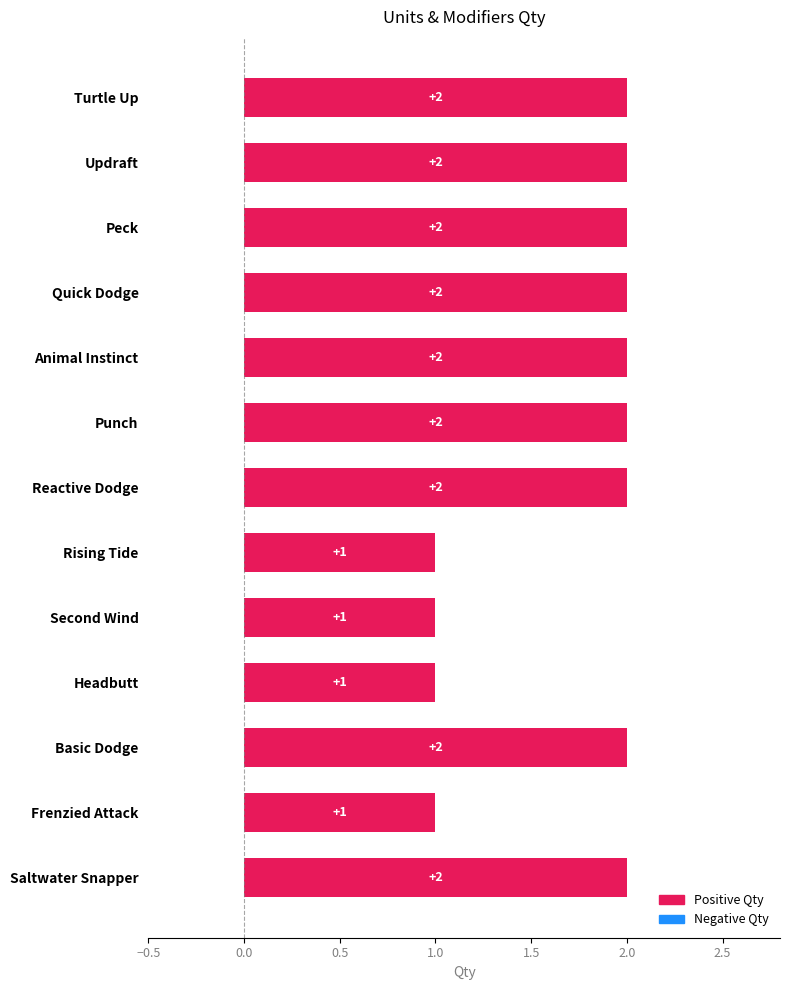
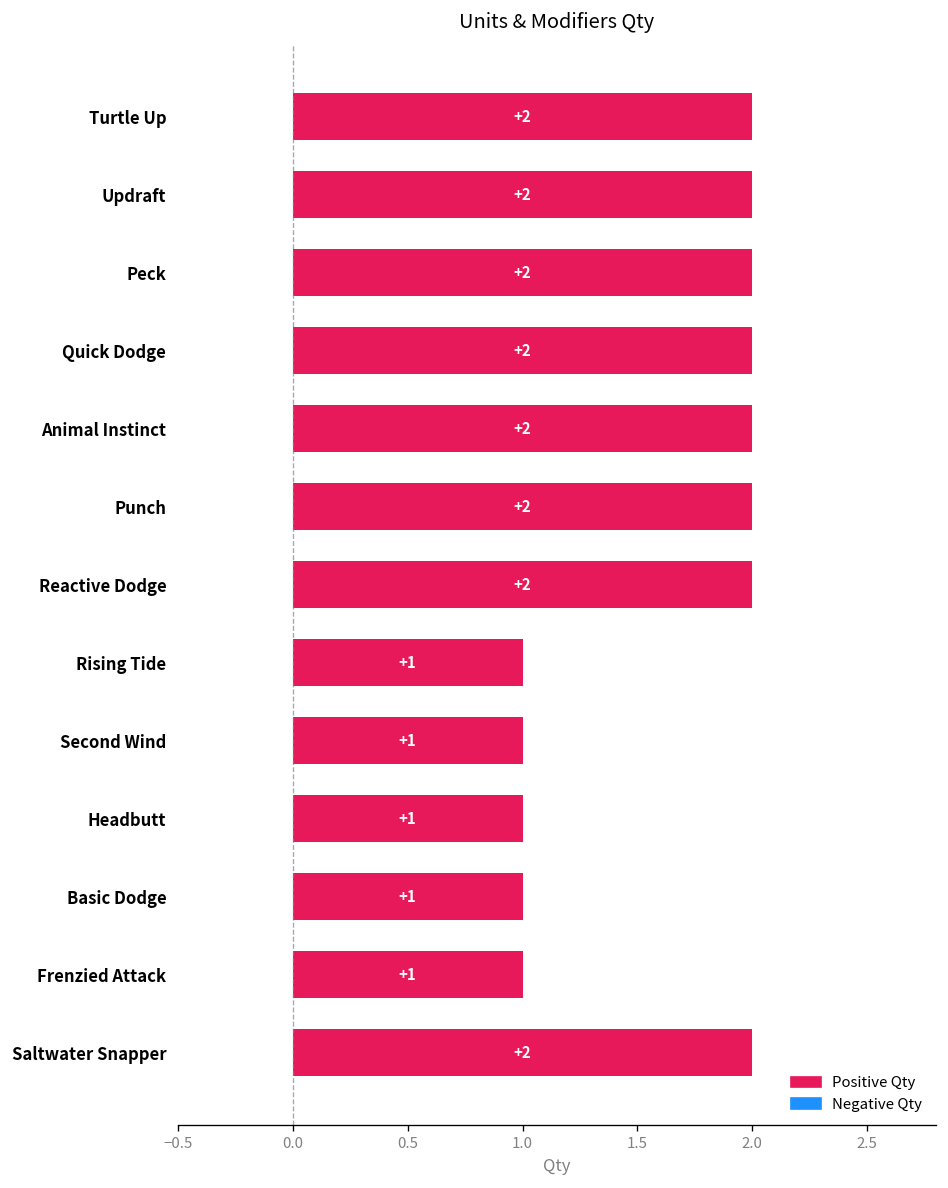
Basic Dodge: +2 -> +1
